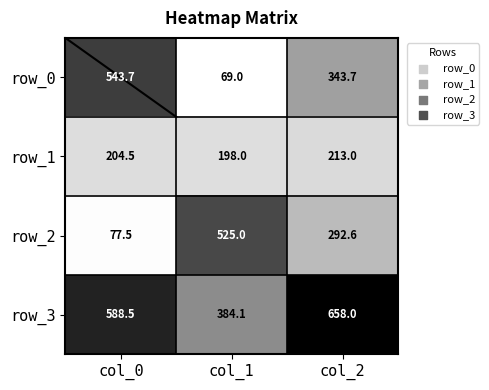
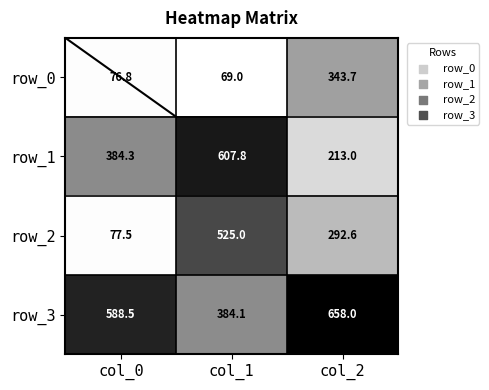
row_0, col_0: 543.7 -> 76.8
row_1, col_0: 204.5 -> 384.3
row_1, col_1: 198.0 -> 607.8
